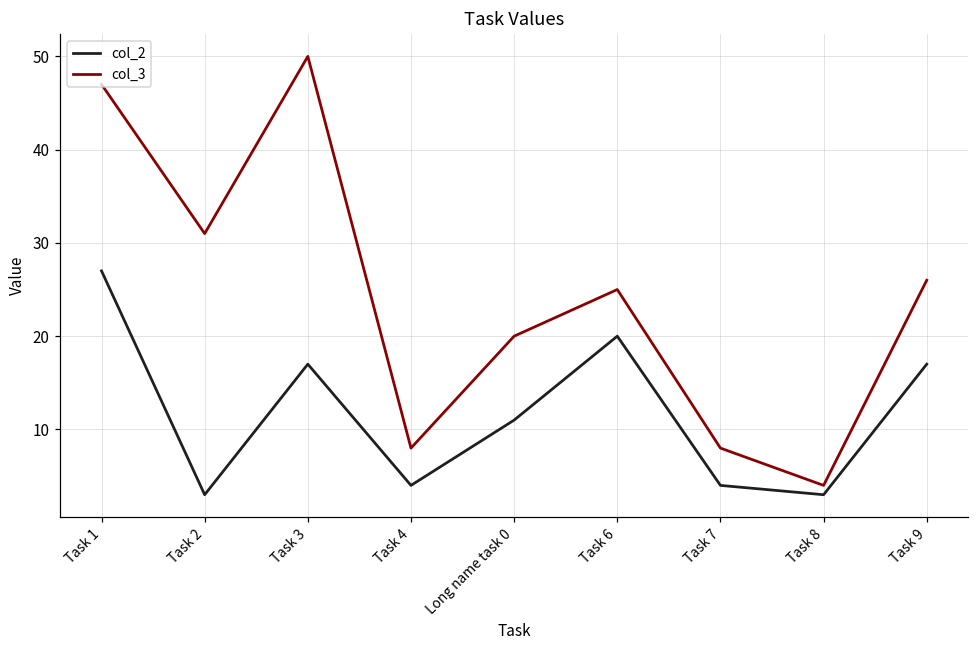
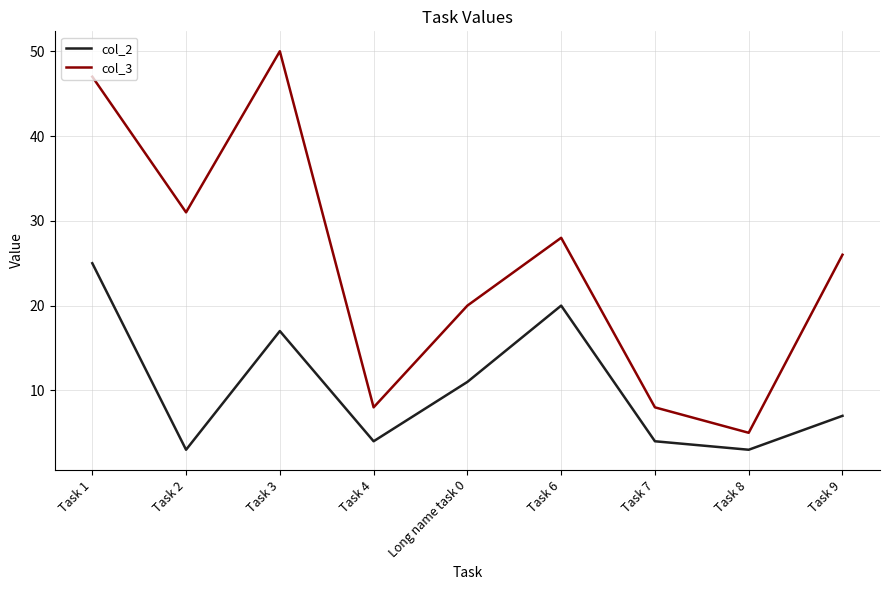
col_2, Task 1: 27 -> 25
col_3, Task 6: 25 -> 28
col_3, Task 8: 4 -> 5
col_2, Task 9: 17 -> 7
